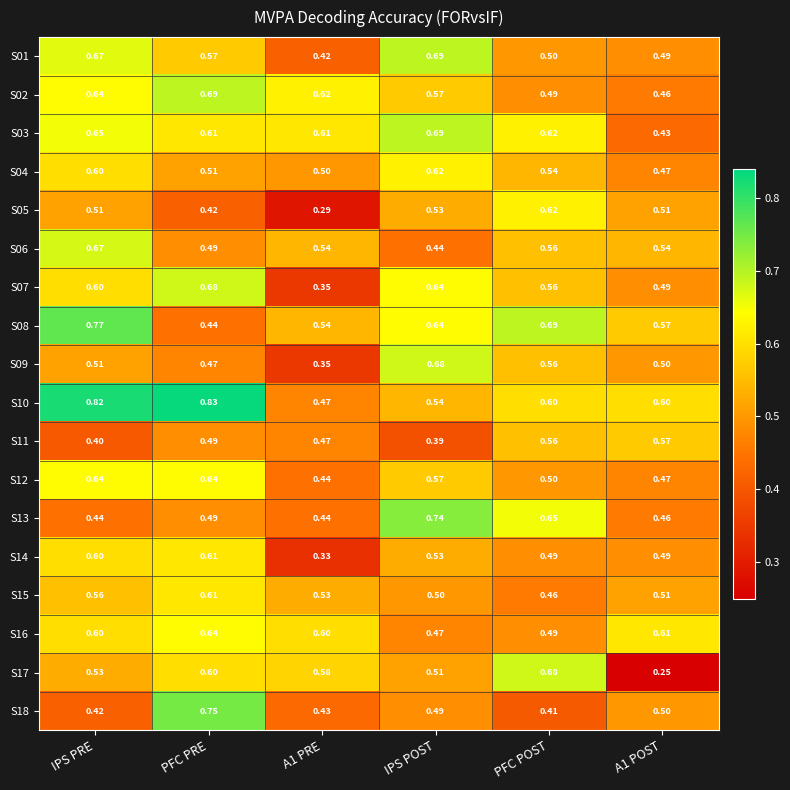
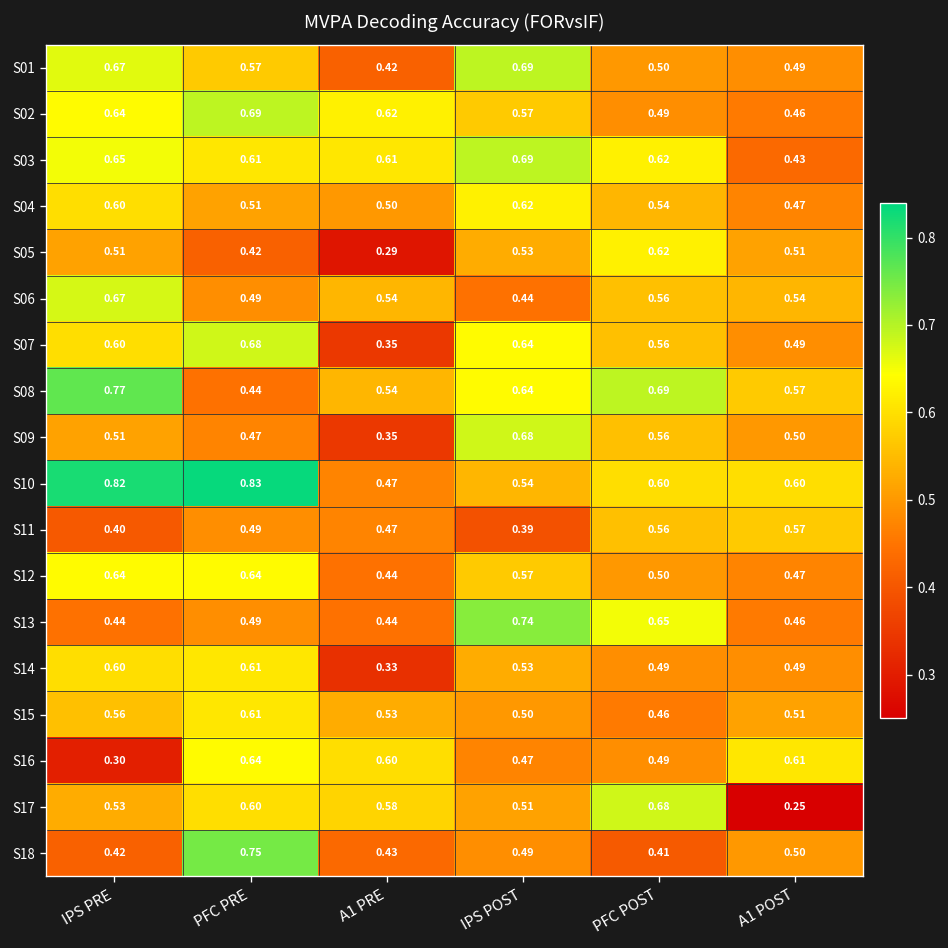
S16, IPS PRE: 0.60 -> 0.30
